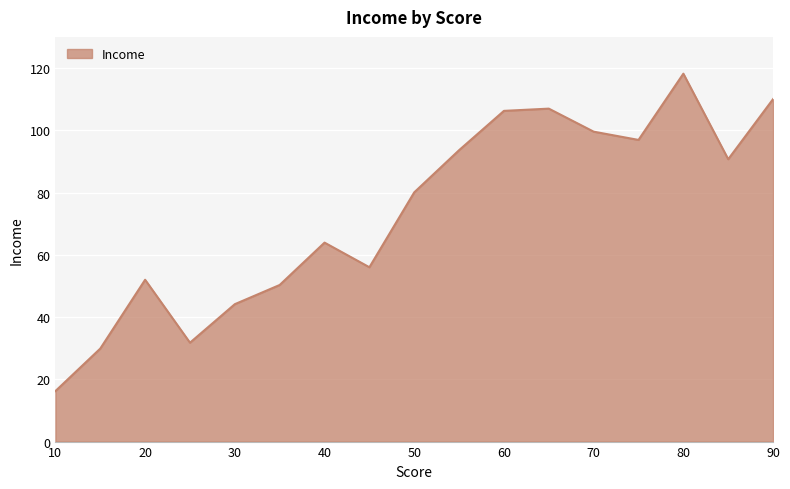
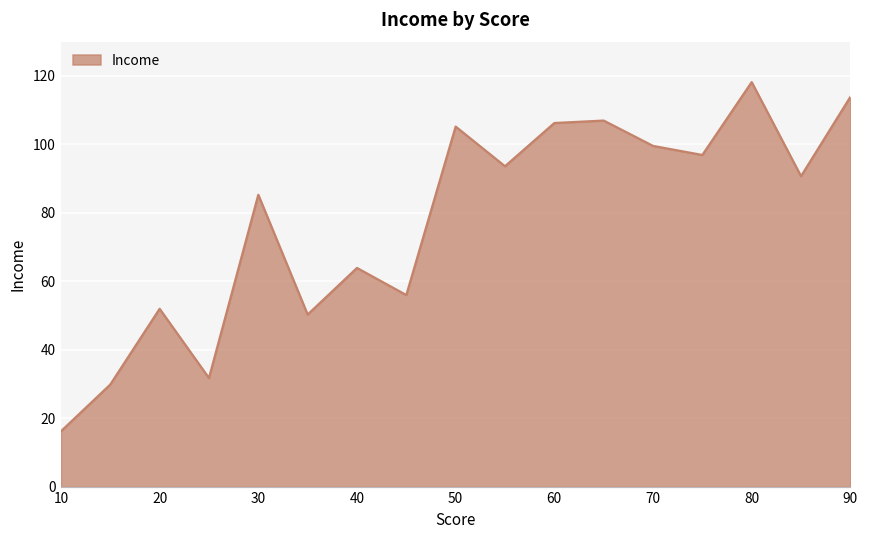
30: 44 -> 85
50: 80 -> 105
90: 110 -> 114
